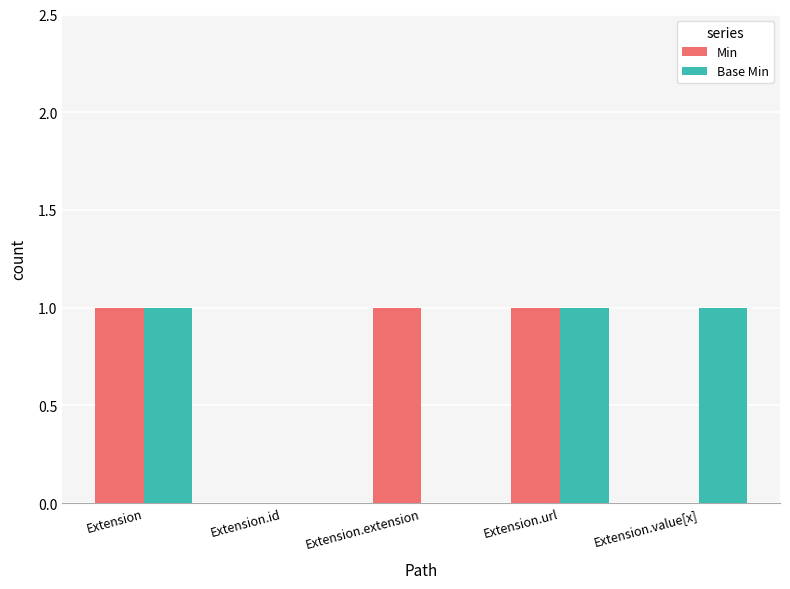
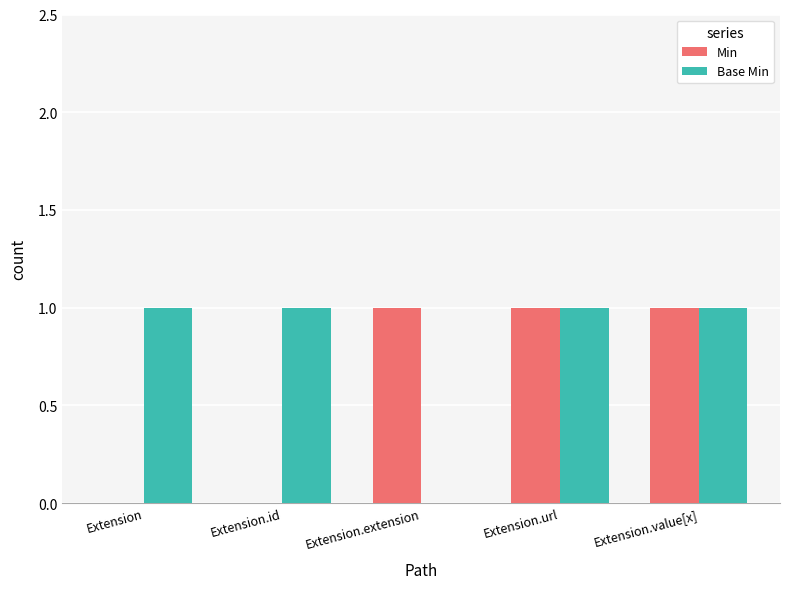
Min, Extension: 1 -> 0
Base Min, Extension.id: 0 -> 1
Min, Extension.value[x]: 0 -> 1
